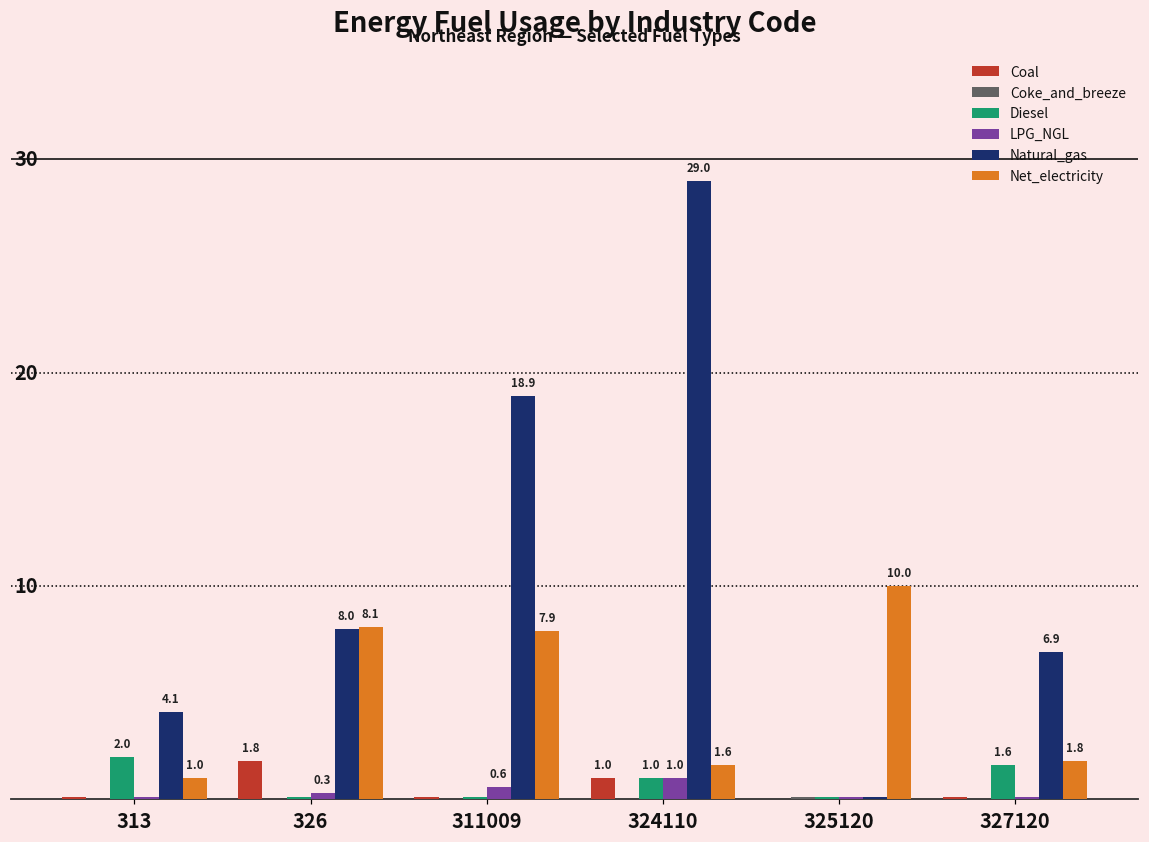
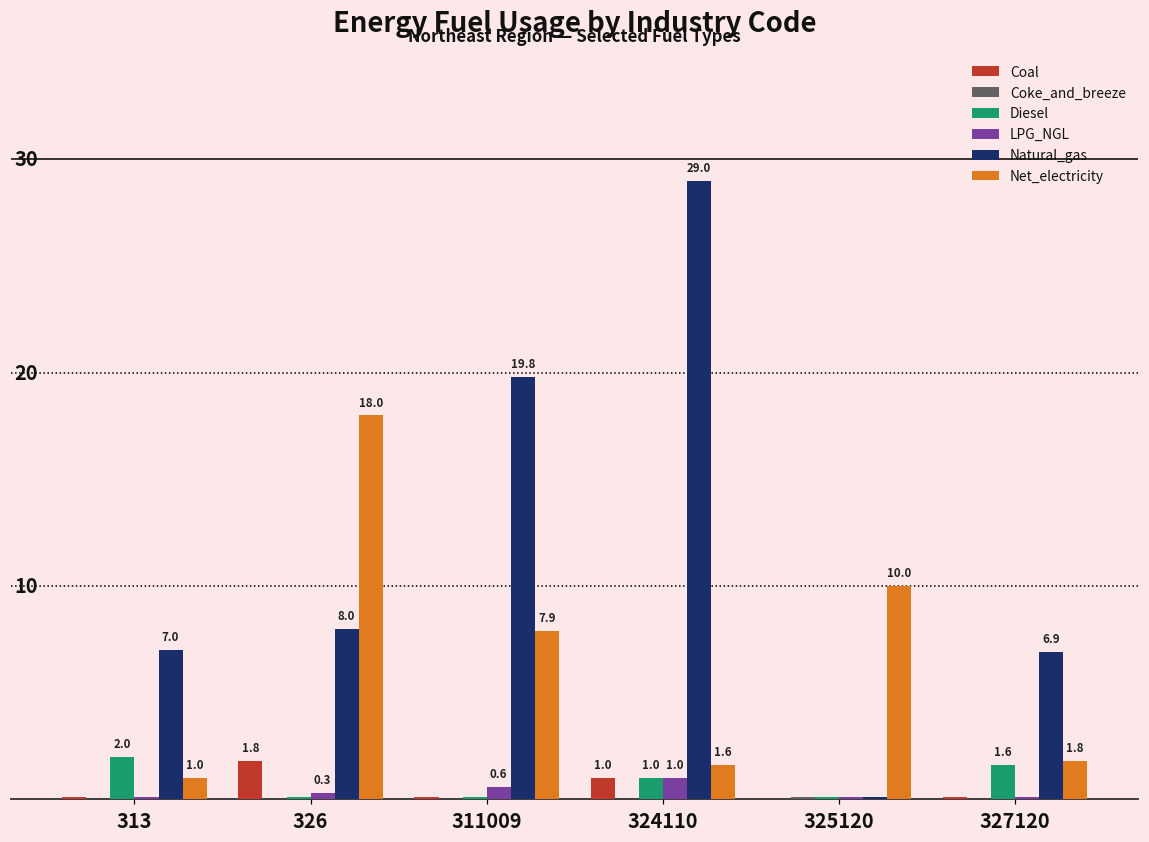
Natural_gas, 313: 4.1 -> 7.0
Net_electricity, 326: 8.1 -> 18.0
Natural_gas, 311009: 18.9 -> 19.8
